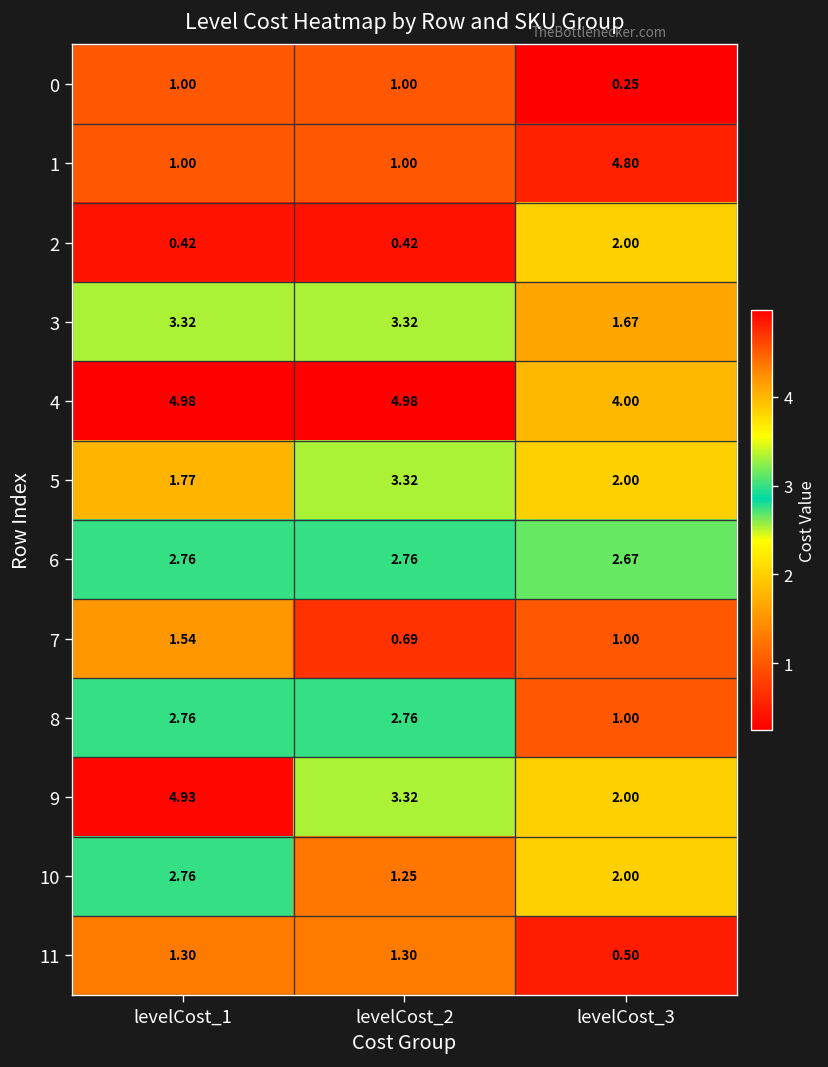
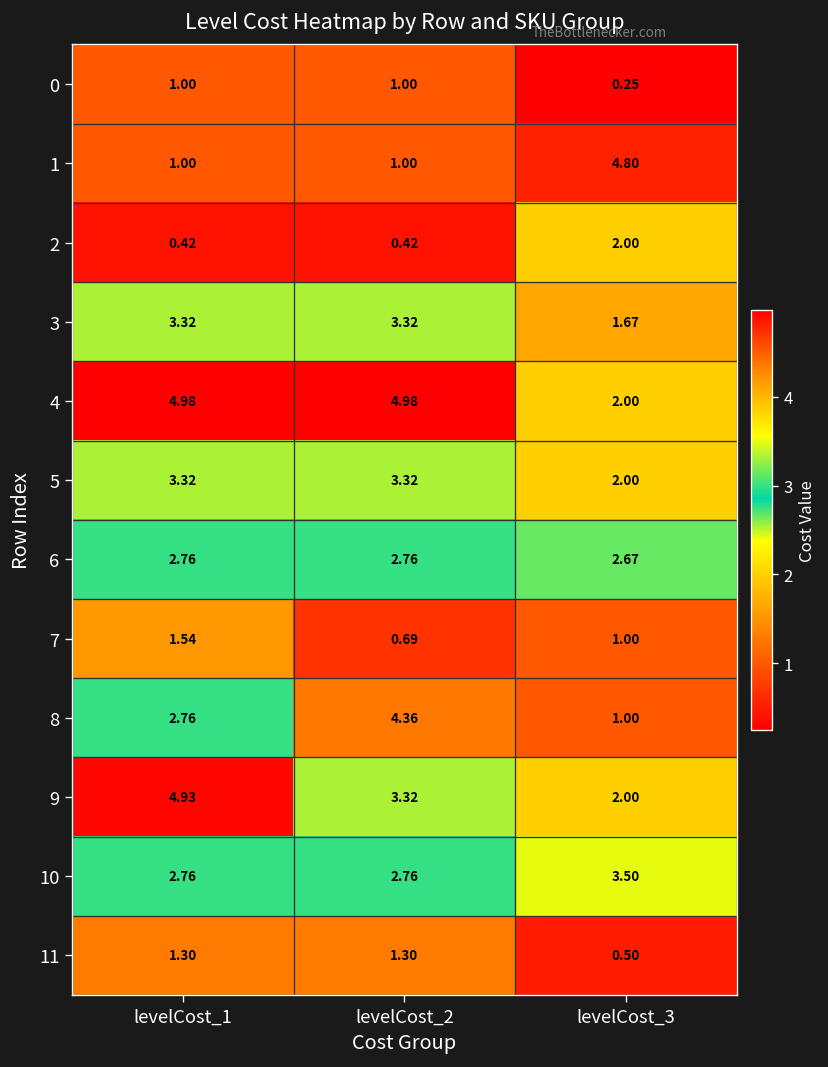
4, levelCost_3: 4.00 -> 2.00
5, levelCost_1: 1.77 -> 3.32
8, levelCost_2: 2.76 -> 4.36
10, levelCost_2: 1.25 -> 2.76
10, levelCost_3: 2.00 -> 3.50
